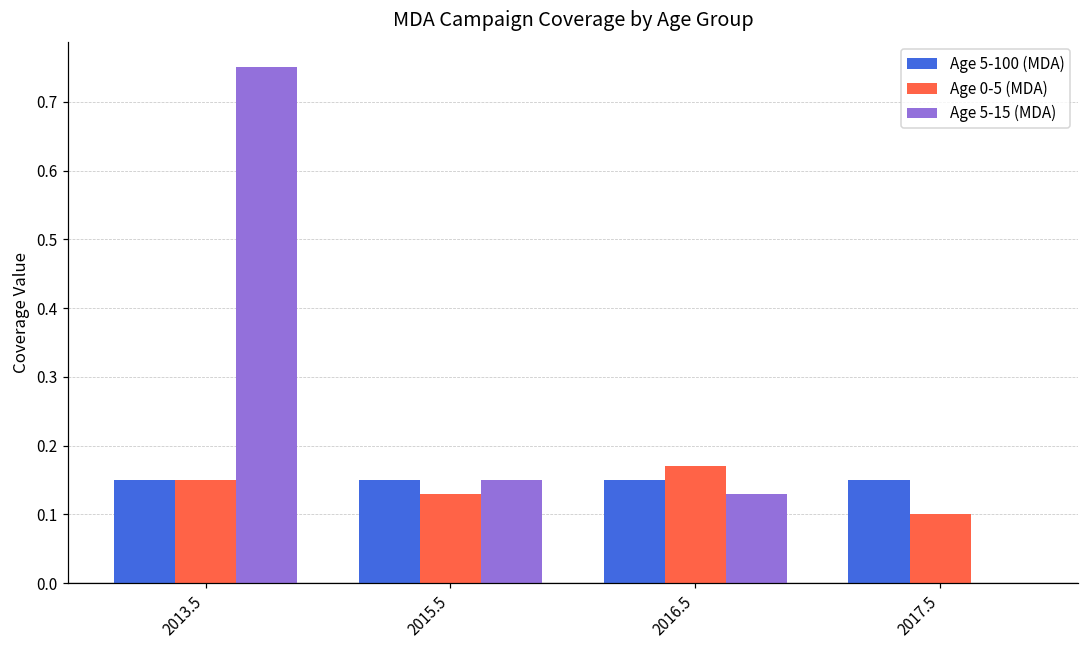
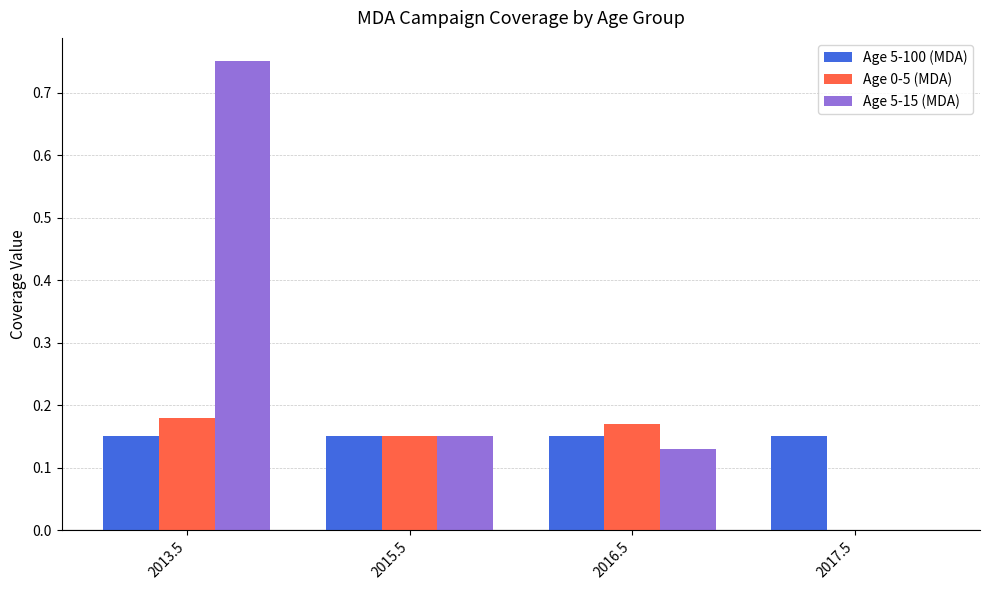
Age 0-5 (MDA), 2013.5: 0.15 -> 0.18
Age 0-5 (MDA), 2015.5: 0.13 -> 0.15
Age 0-5 (MDA), 2017.5: 0.1 -> 0.0
